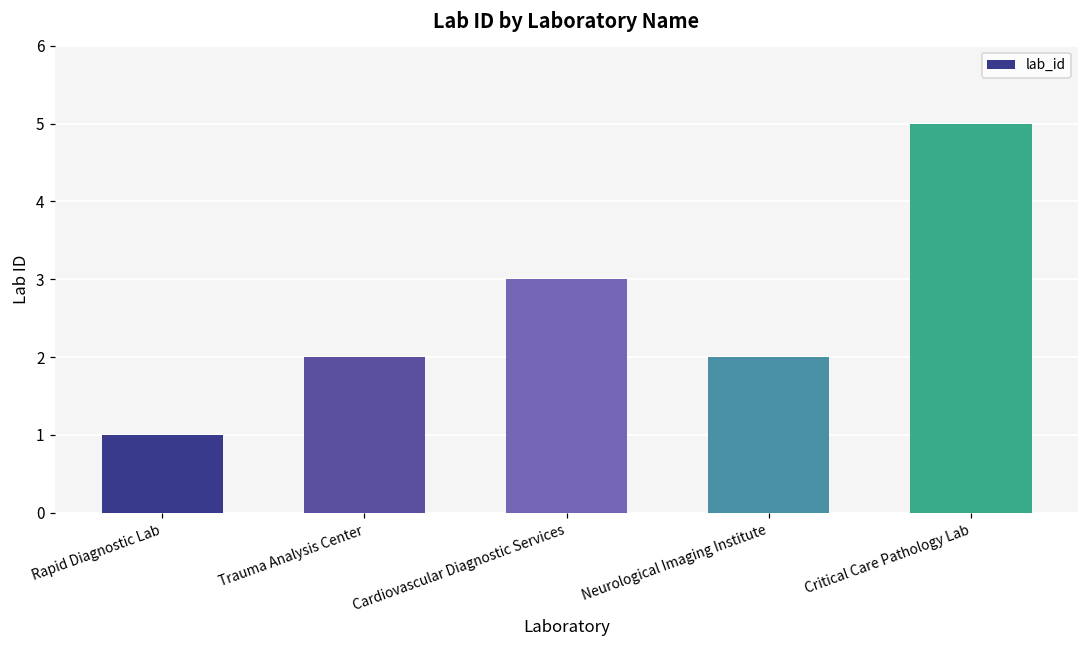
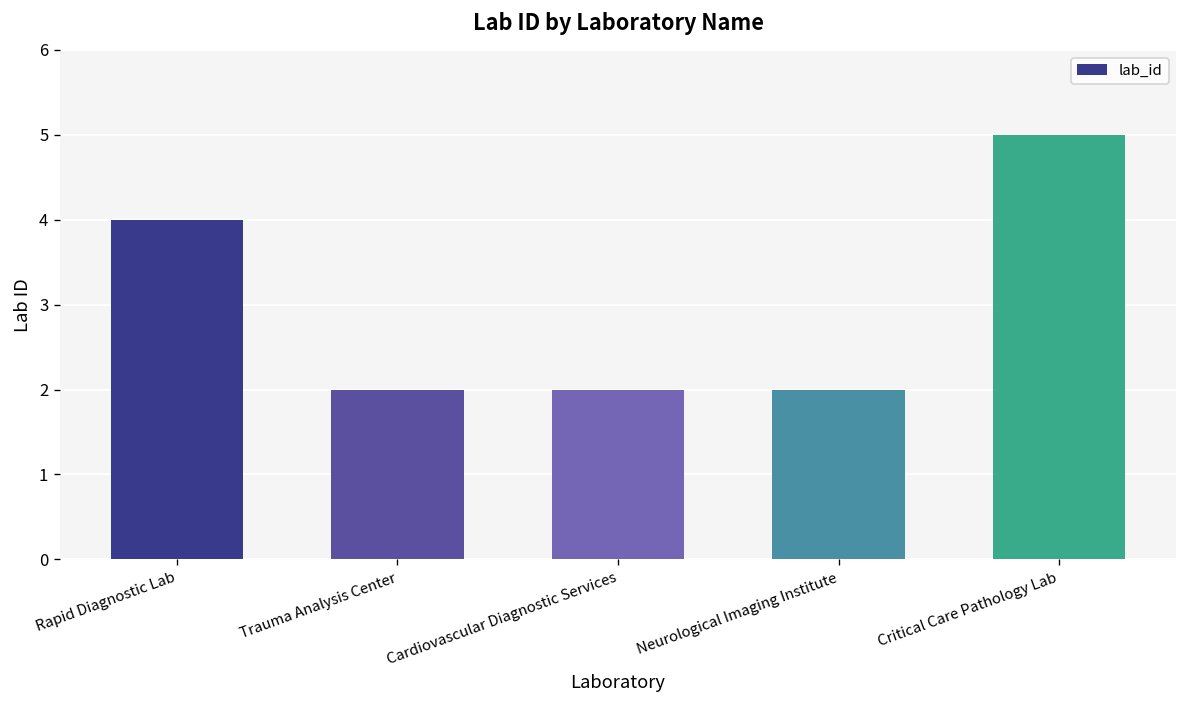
Rapid Diagnostic Lab: 1 -> 4
Cardiovascular Diagnostic Services: 3 -> 2
